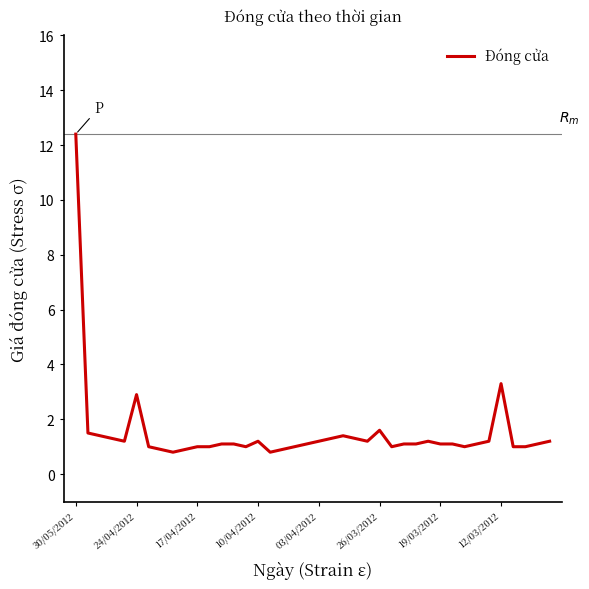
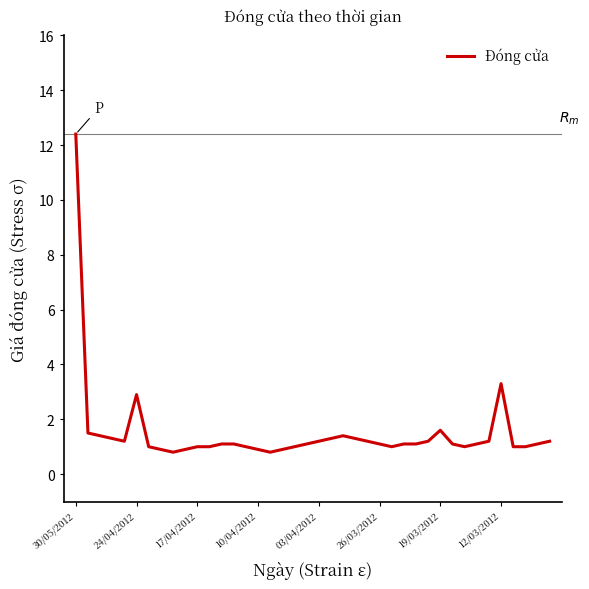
10/04/2012: 1.2 -> 0.9
26/03/2012: 1.6 -> 1.1
19/03/2012: 1.1 -> 1.6
